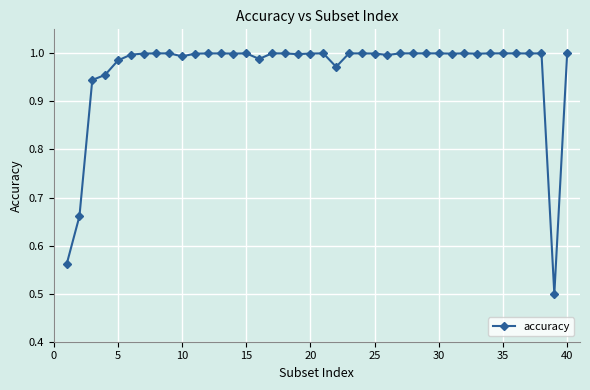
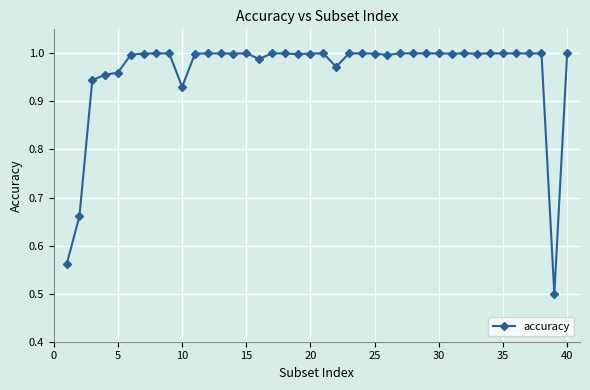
5: 0.99 -> 0.96
10: 0.99 -> 0.93
